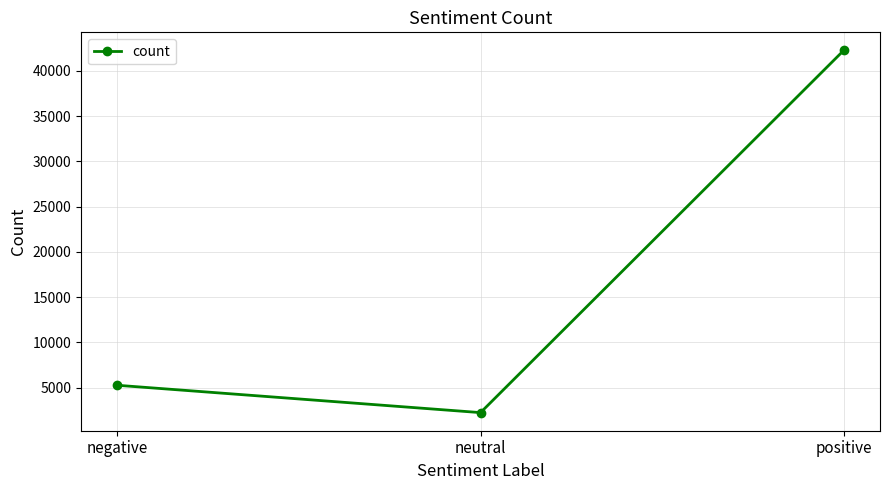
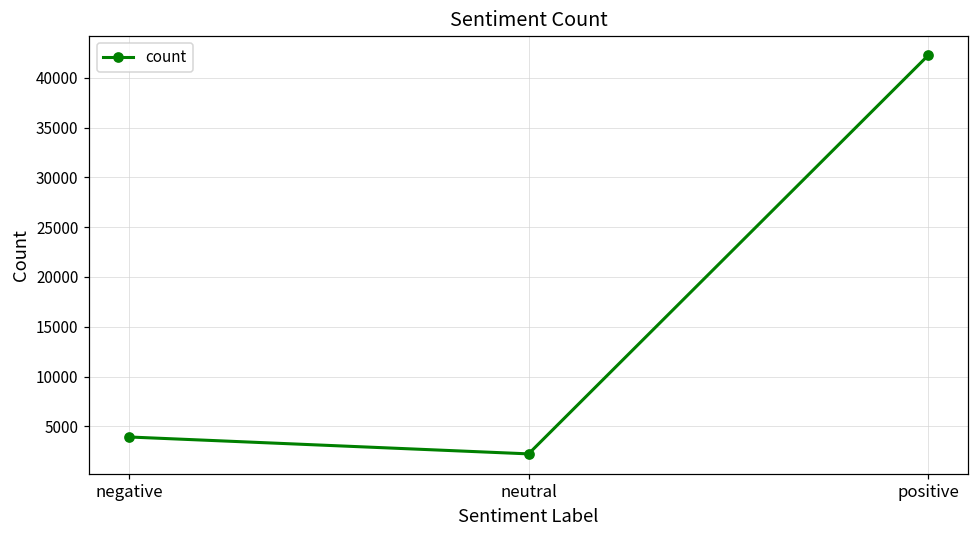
negative: 5000 -> 4000
